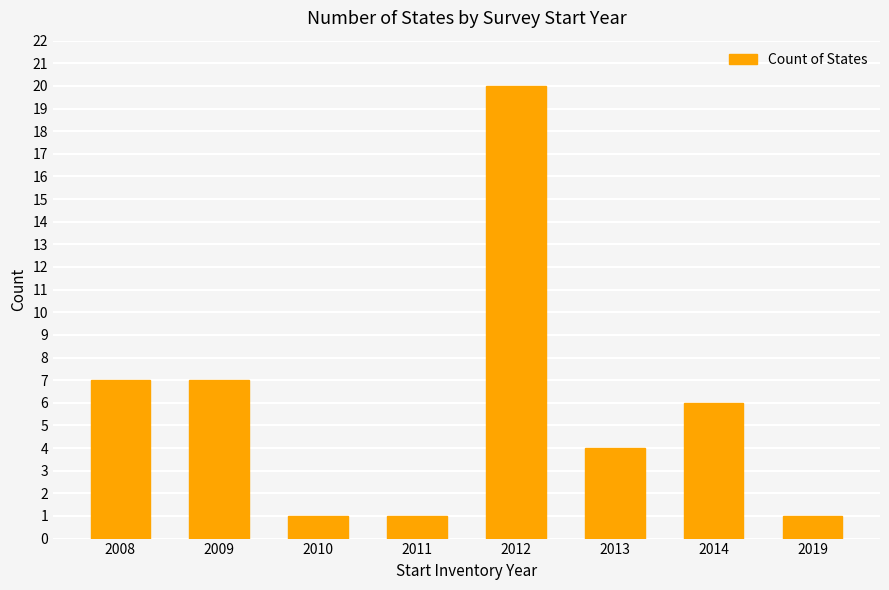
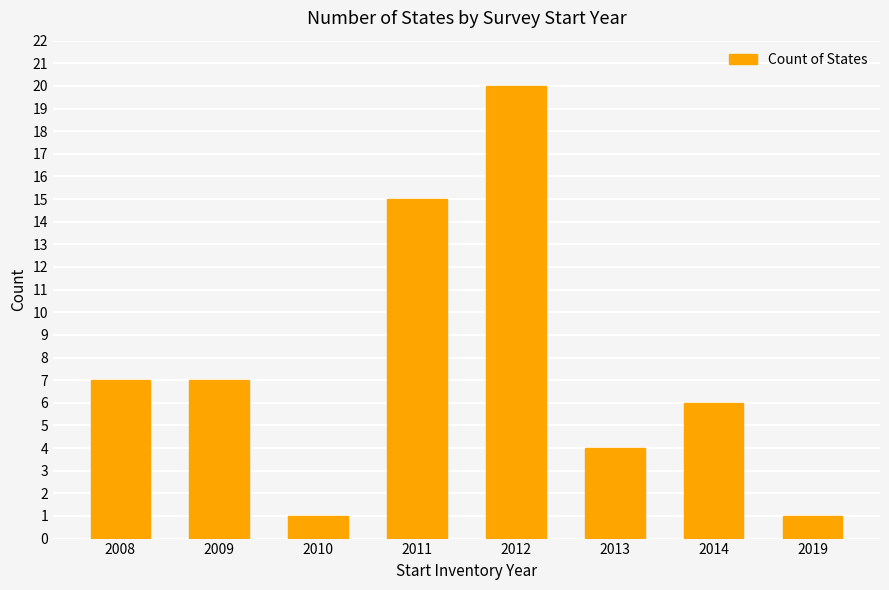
2011: 1 -> 15
